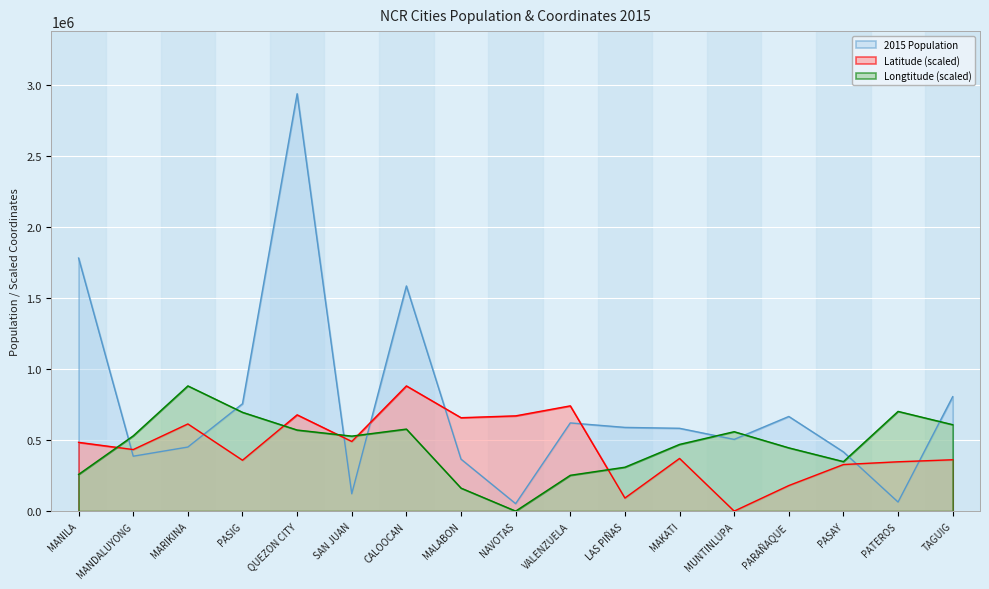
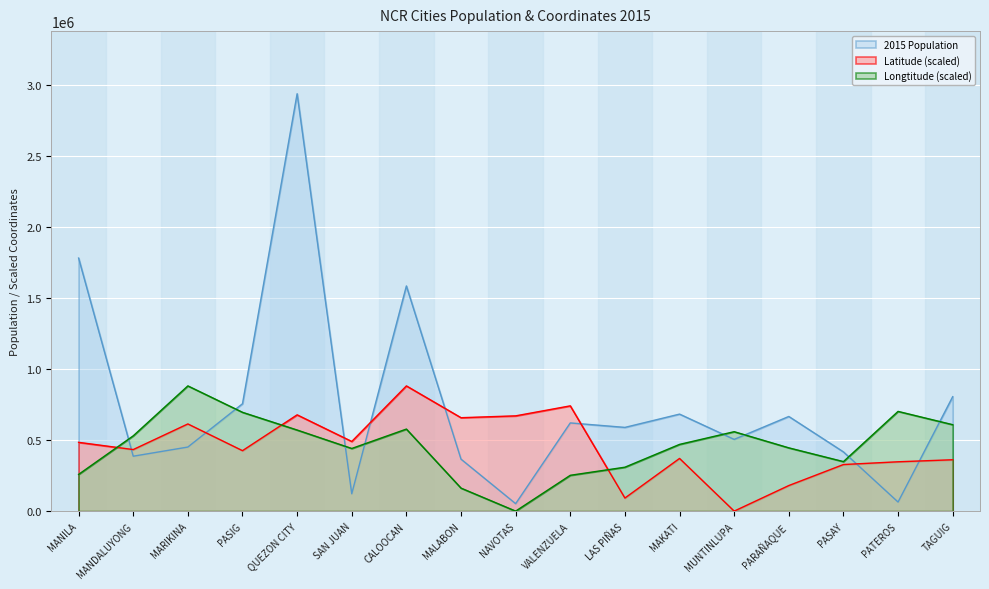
Latitude (scaled), PASIG: 360000 -> 430000
Longtitude (scaled), SAN JUAN: 530000 -> 440000
2015 Population, MAKATI: 580000 -> 680000
